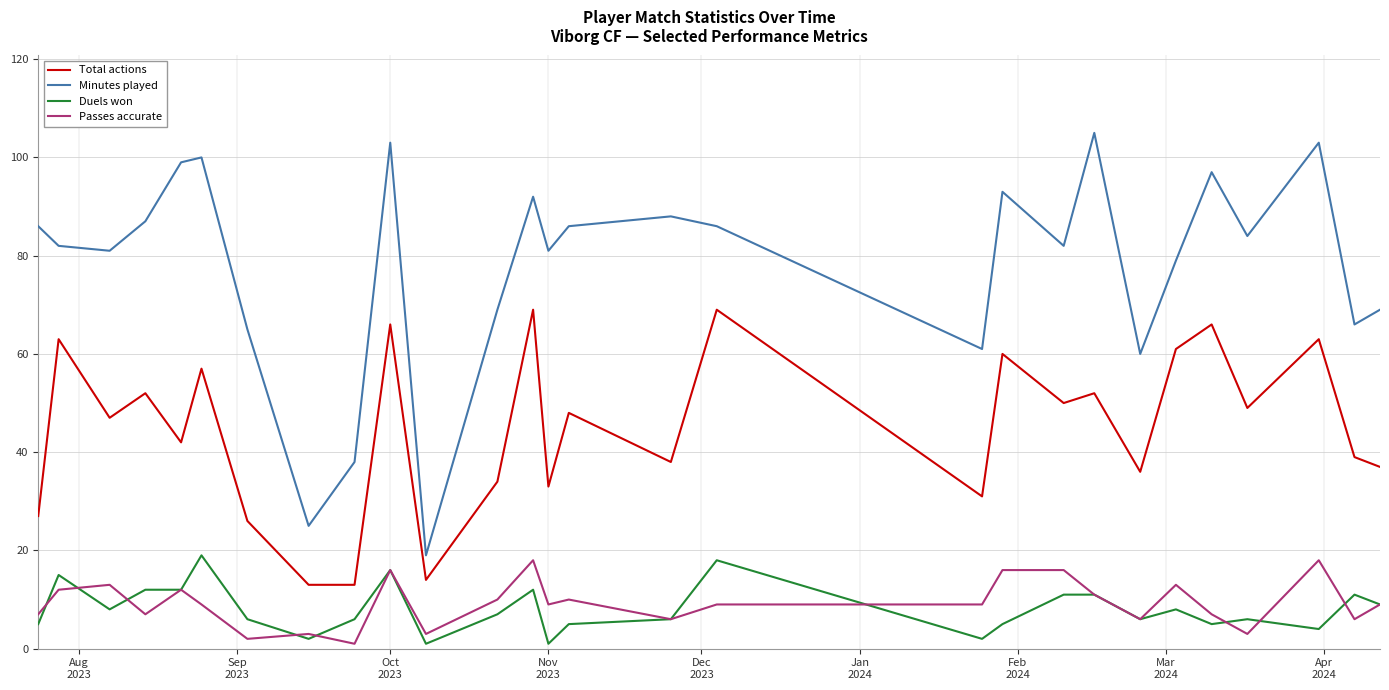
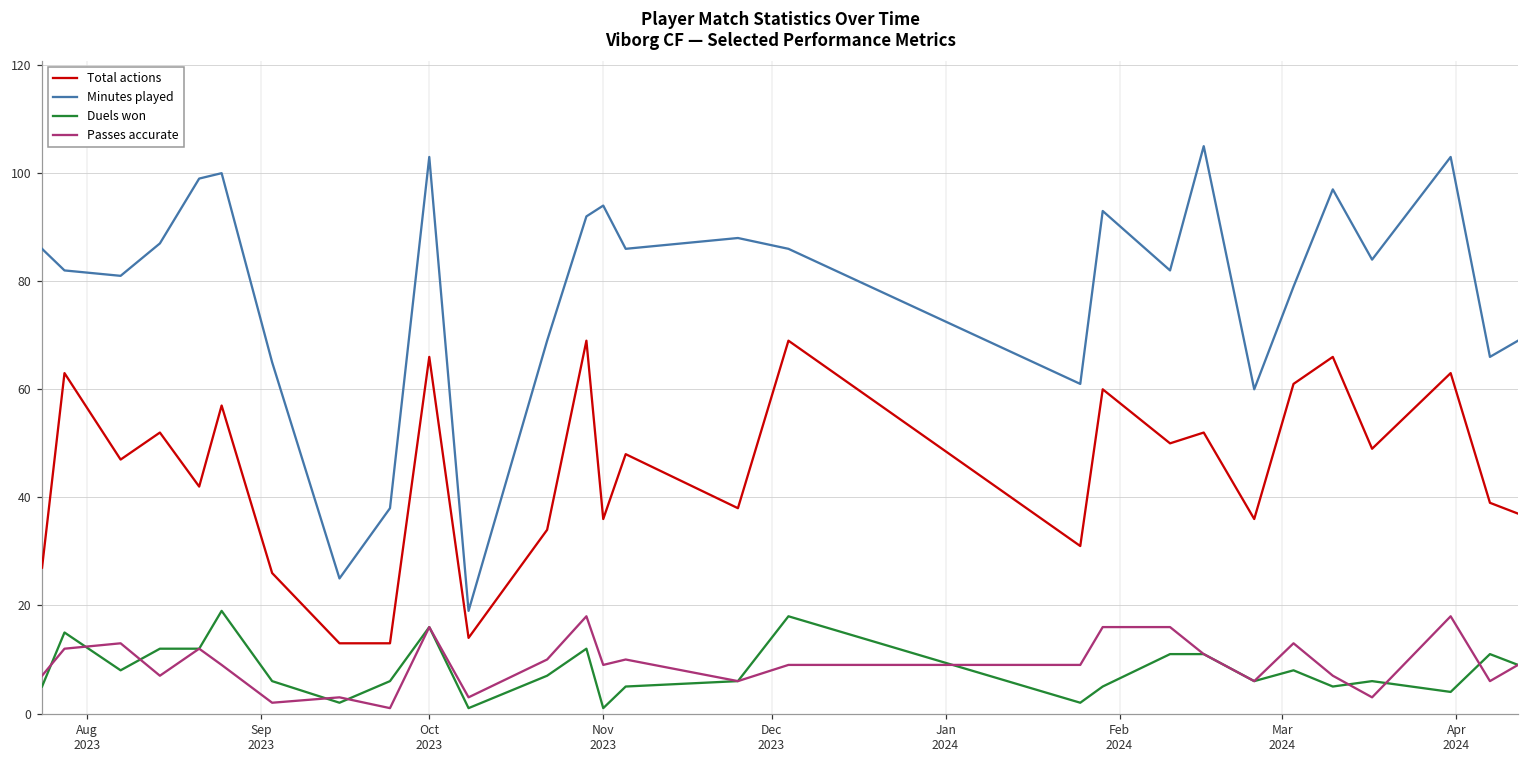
Total actions, Nov 2023: 33 -> 36
Minutes played, Nov 2023: 81 -> 94
